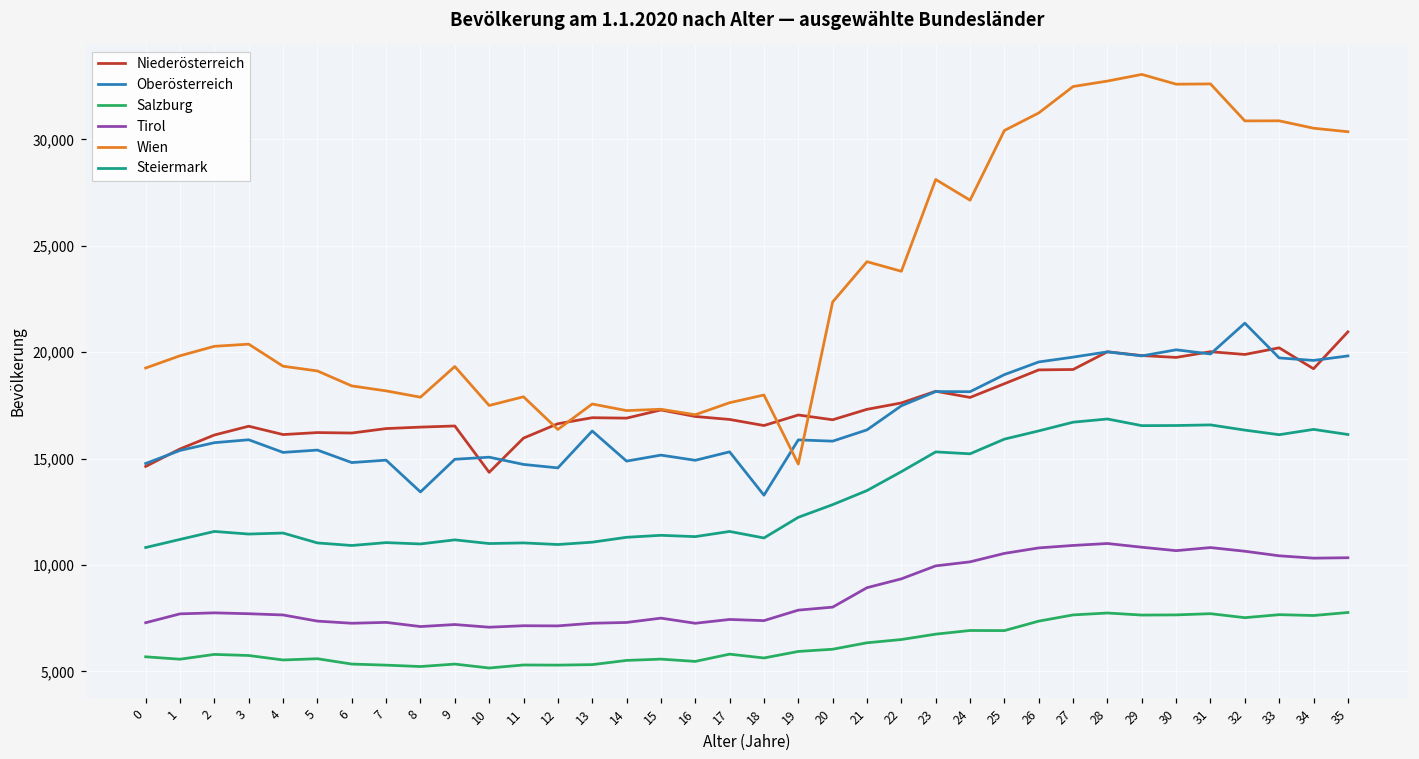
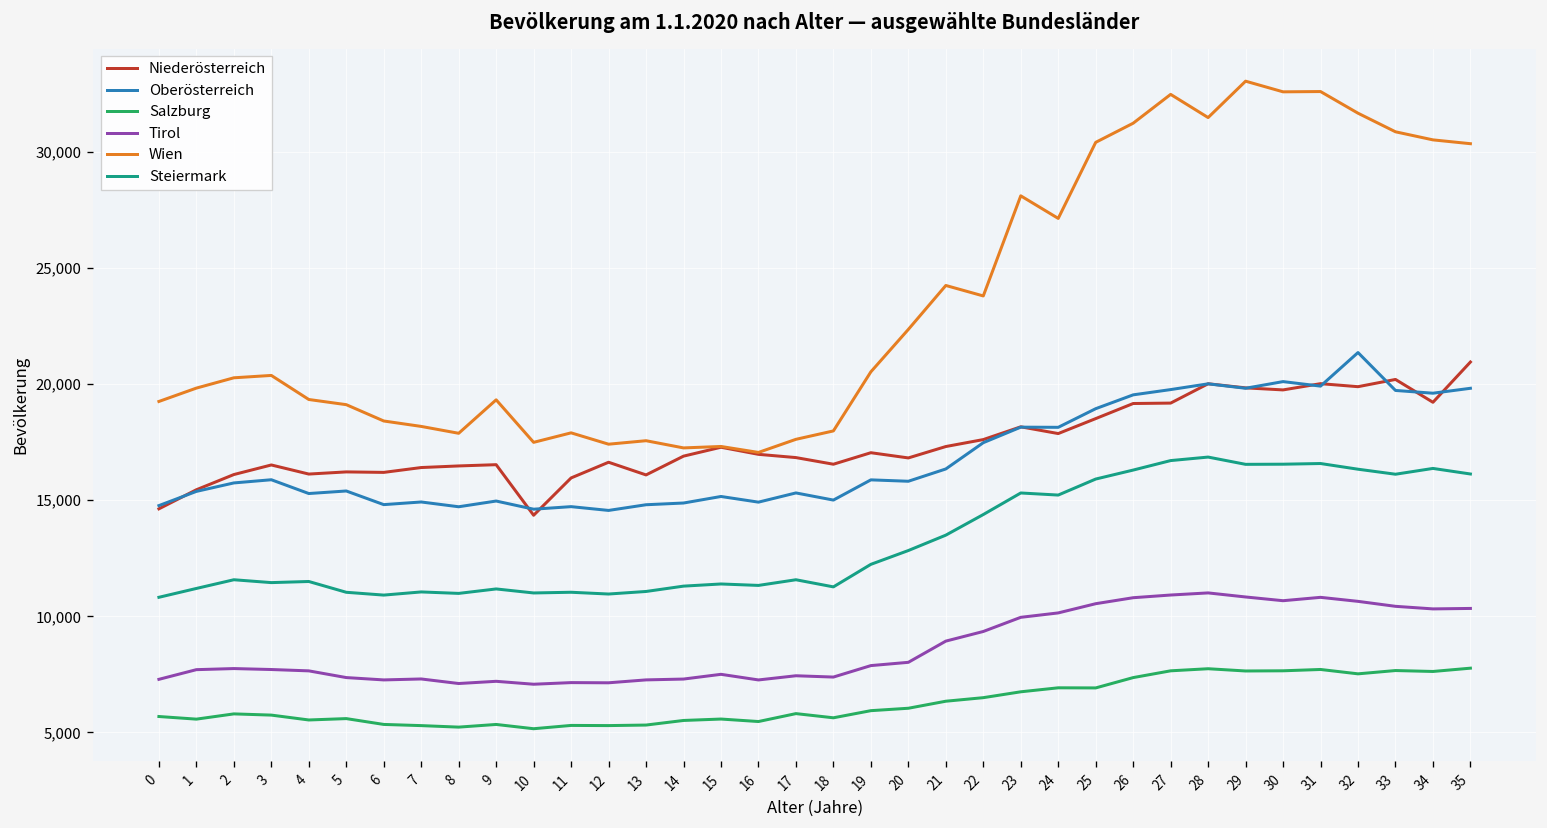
Oberösterreich, 8: 13,400 -> 14,700
Oberösterreich, 10: 15,100 -> 14,600
Wien, 12: 16,400 -> 17,400
Niederösterreich, 13: 16,900 -> 16,100
Oberösterreich, 13: 16,300 -> 14,800
Oberösterreich, 18: 13,300 -> 15,000
Wien, 19: 14,700 -> 20,500
Wien, 28: 32,700 -> 31,500
Wien, 32: 30,900 -> 31,700
